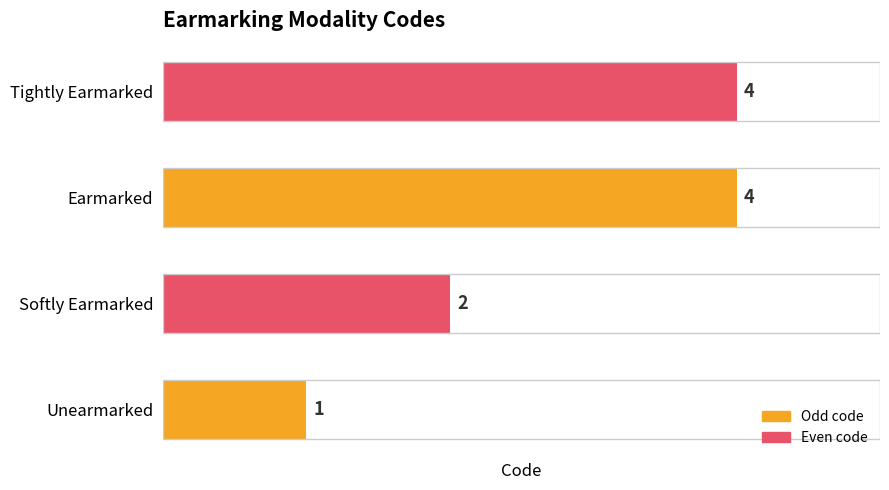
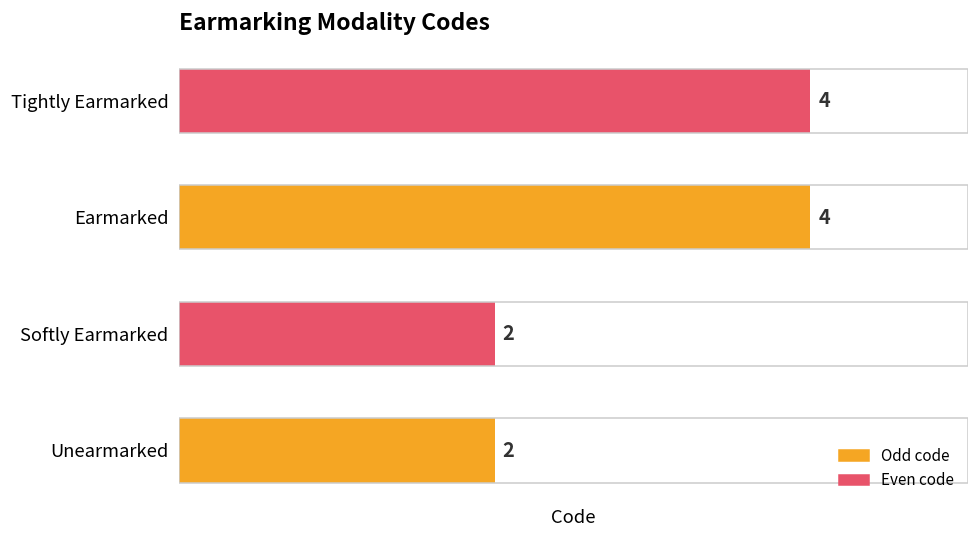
Unearmarked: 1 -> 2
